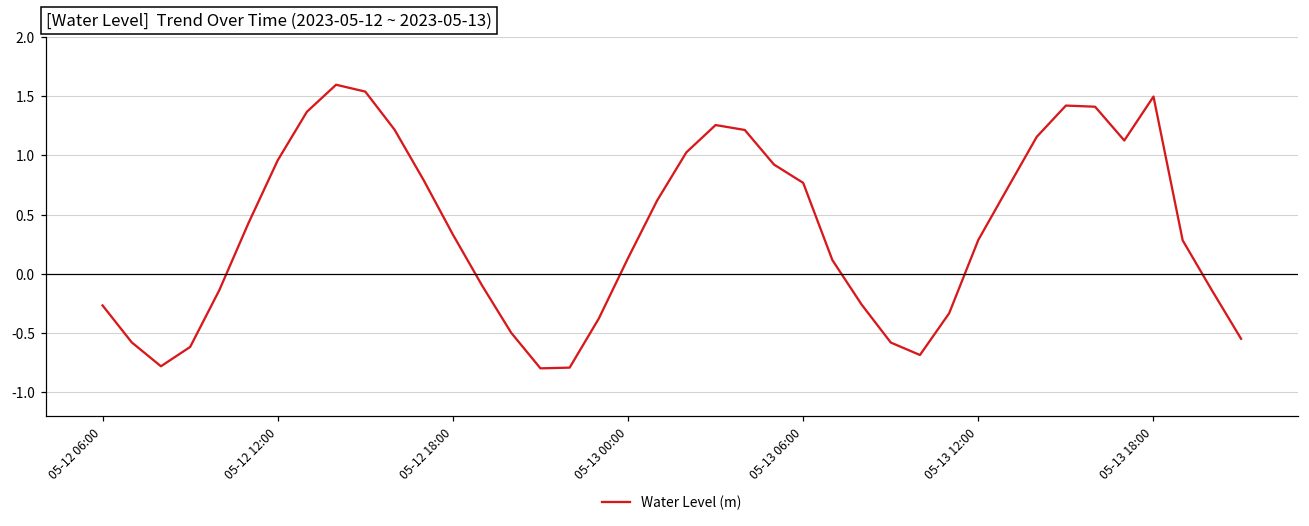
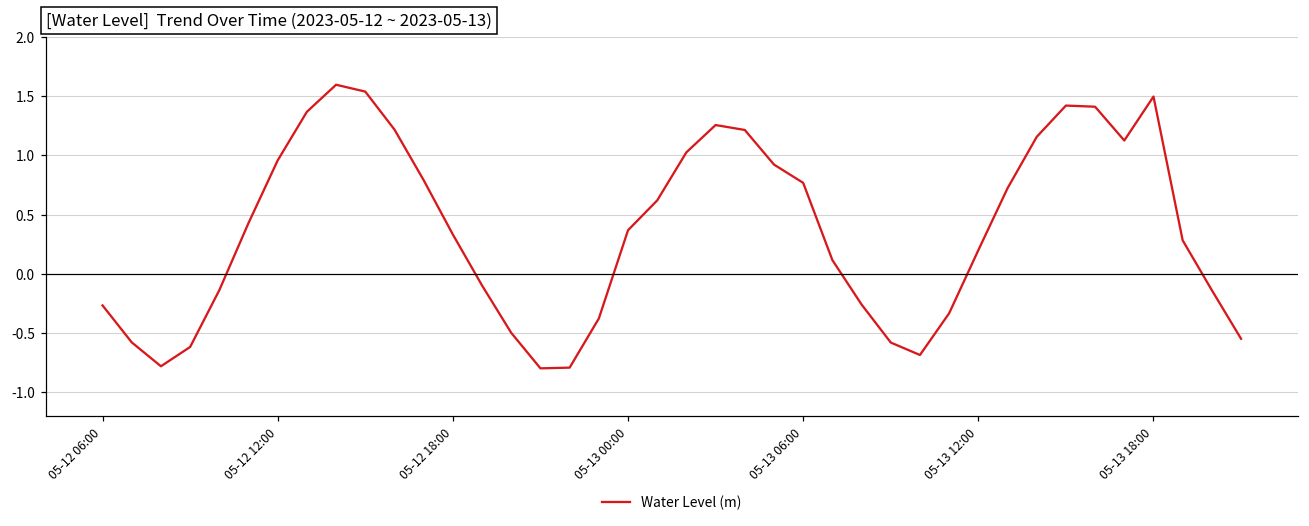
05-13 00:00: 0.13 -> 0.37
05-13 12:00: 0.29 -> 0.20
